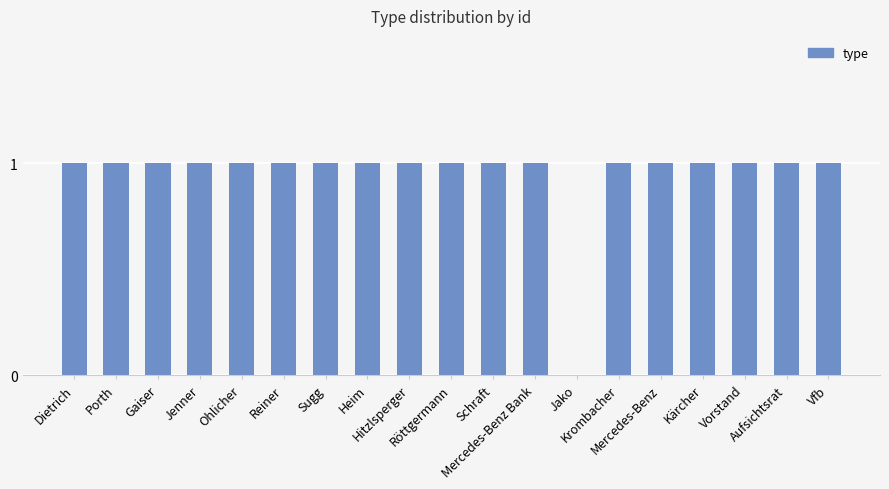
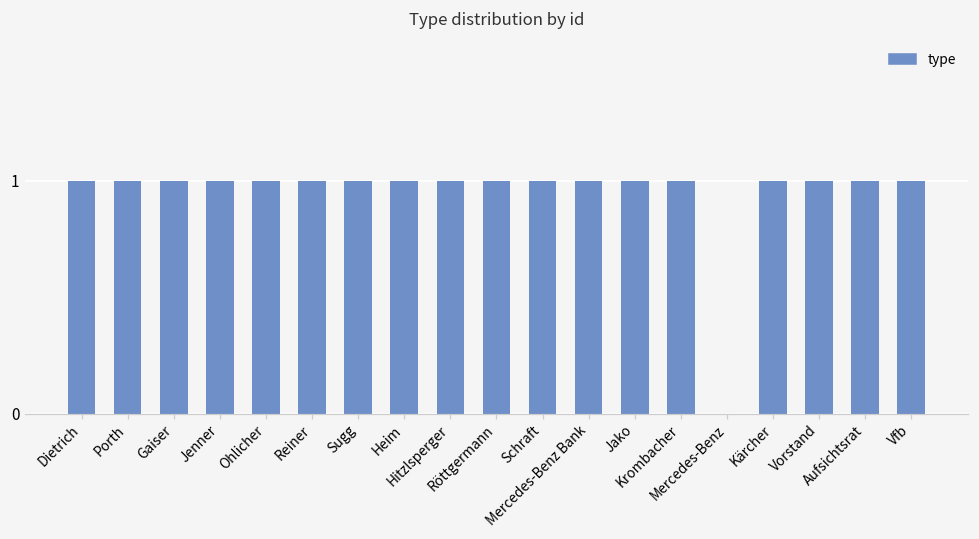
Jako: 0 -> 1
Mercedes-Benz: 1 -> 0
